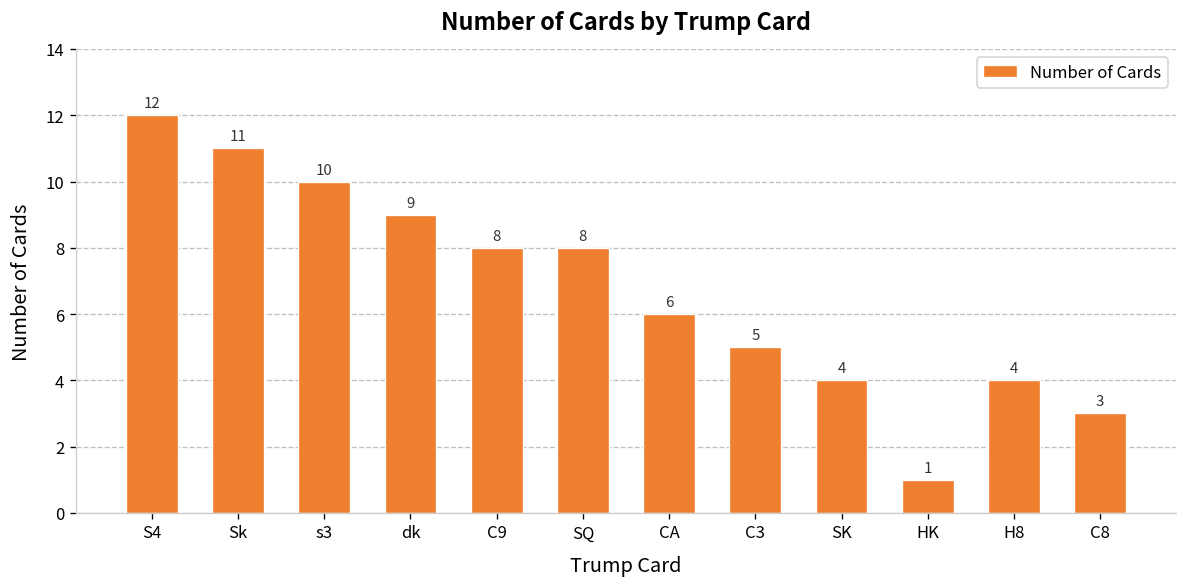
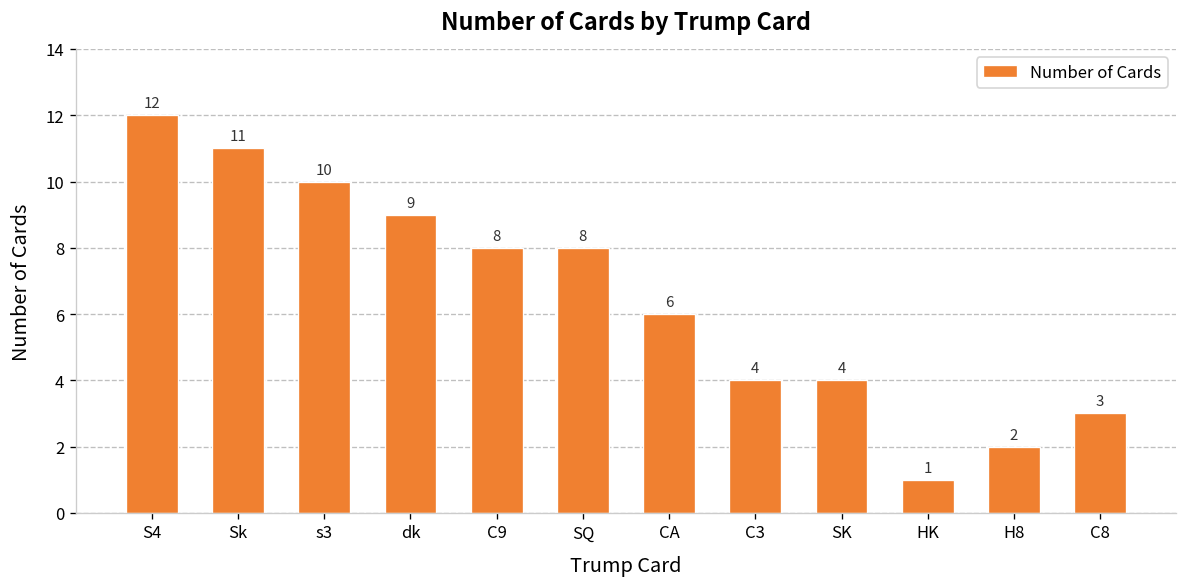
C3: 5 -> 4
H8: 4 -> 2
